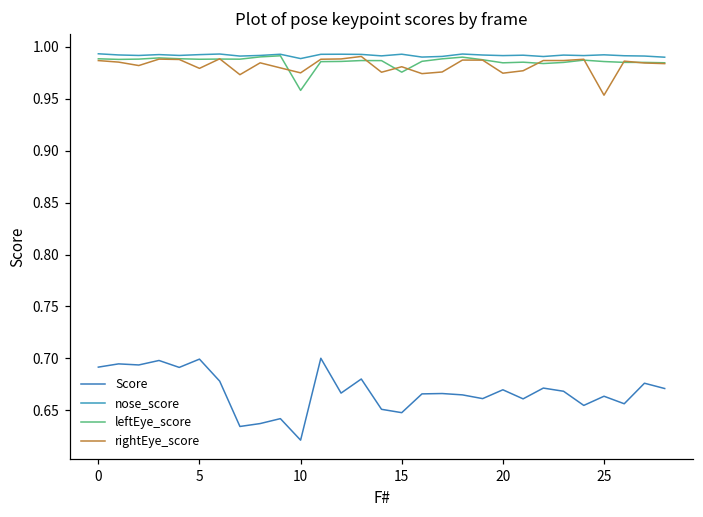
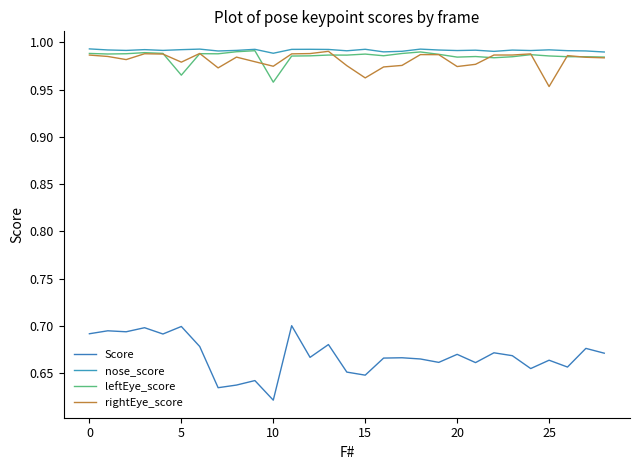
leftEye_score, 5: 0.99 -> 0.97
leftEye_score, 15: 0.98 -> 0.99
rightEye_score, 15: 0.98 -> 0.96
